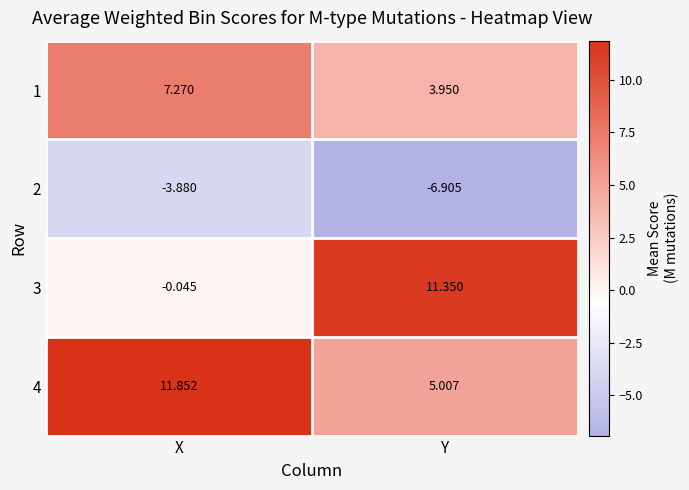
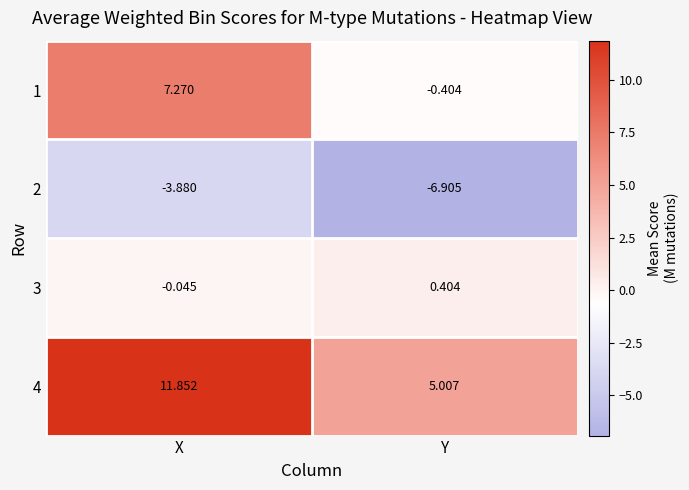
1, Y: 3.950 -> -0.404
3, Y: 11.350 -> 0.404
